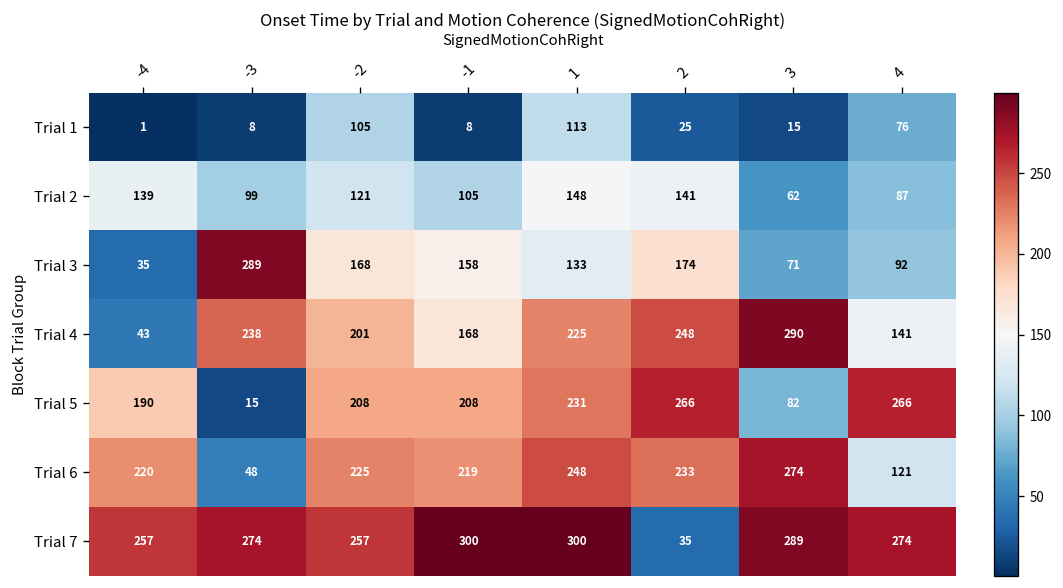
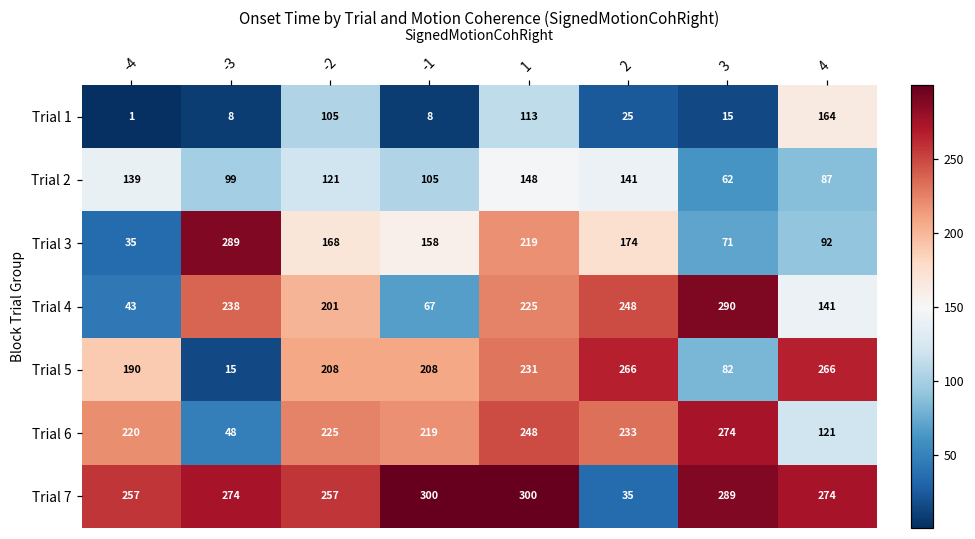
Trial 1, 4: 76 -> 164
Trial 3, 1: 133 -> 219
Trial 4, -1: 168 -> 67
